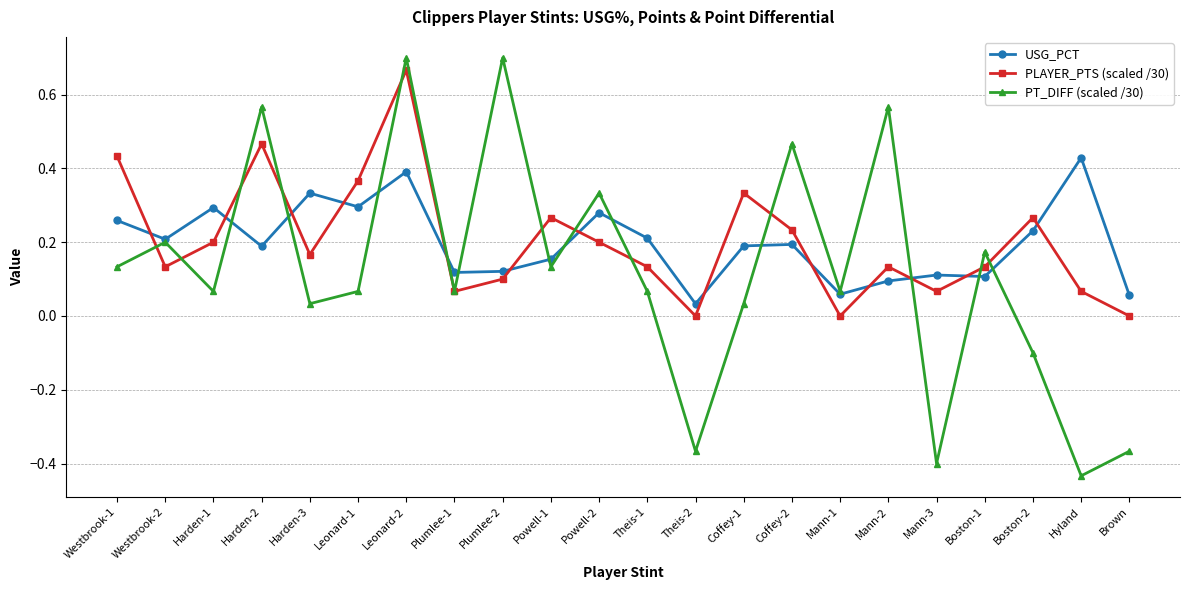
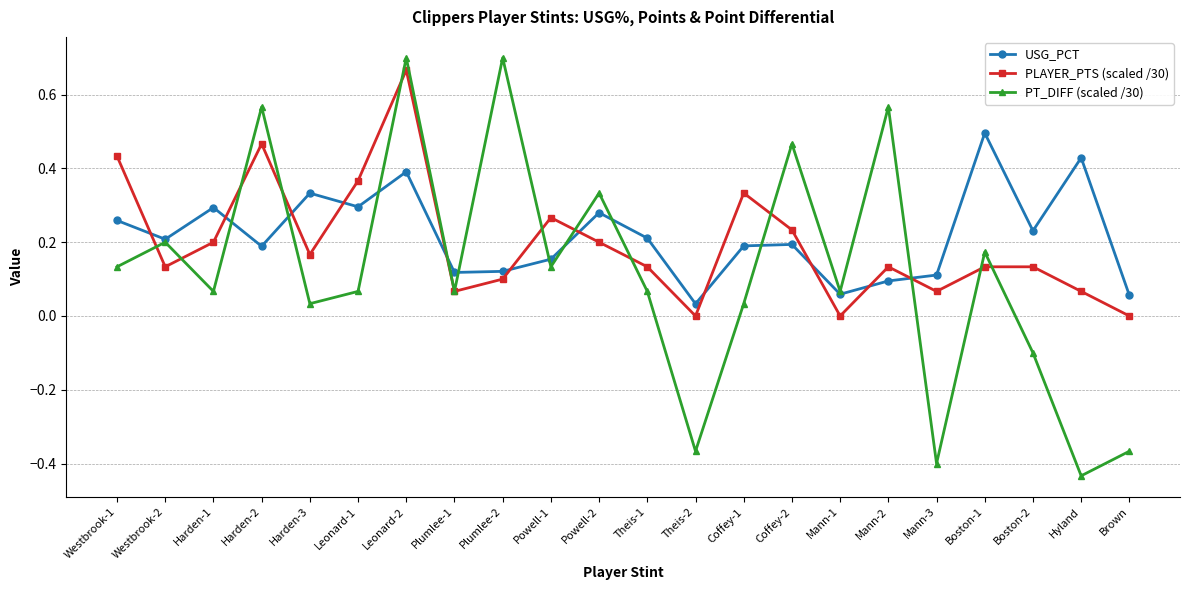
USG_PCT, Boston-1: 0.11 -> 0.50
PLAYER_PTS (scaled /30), Boston-2: 0.27 -> 0.13
